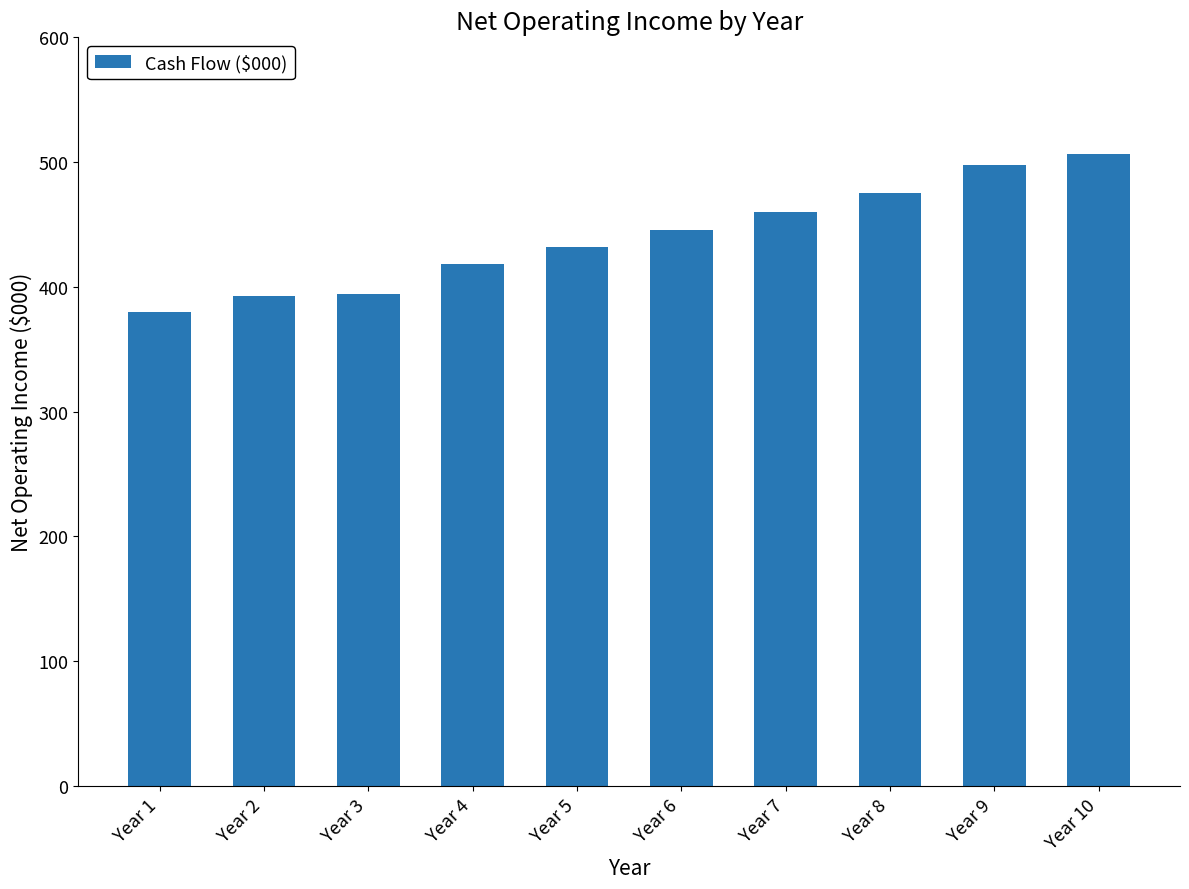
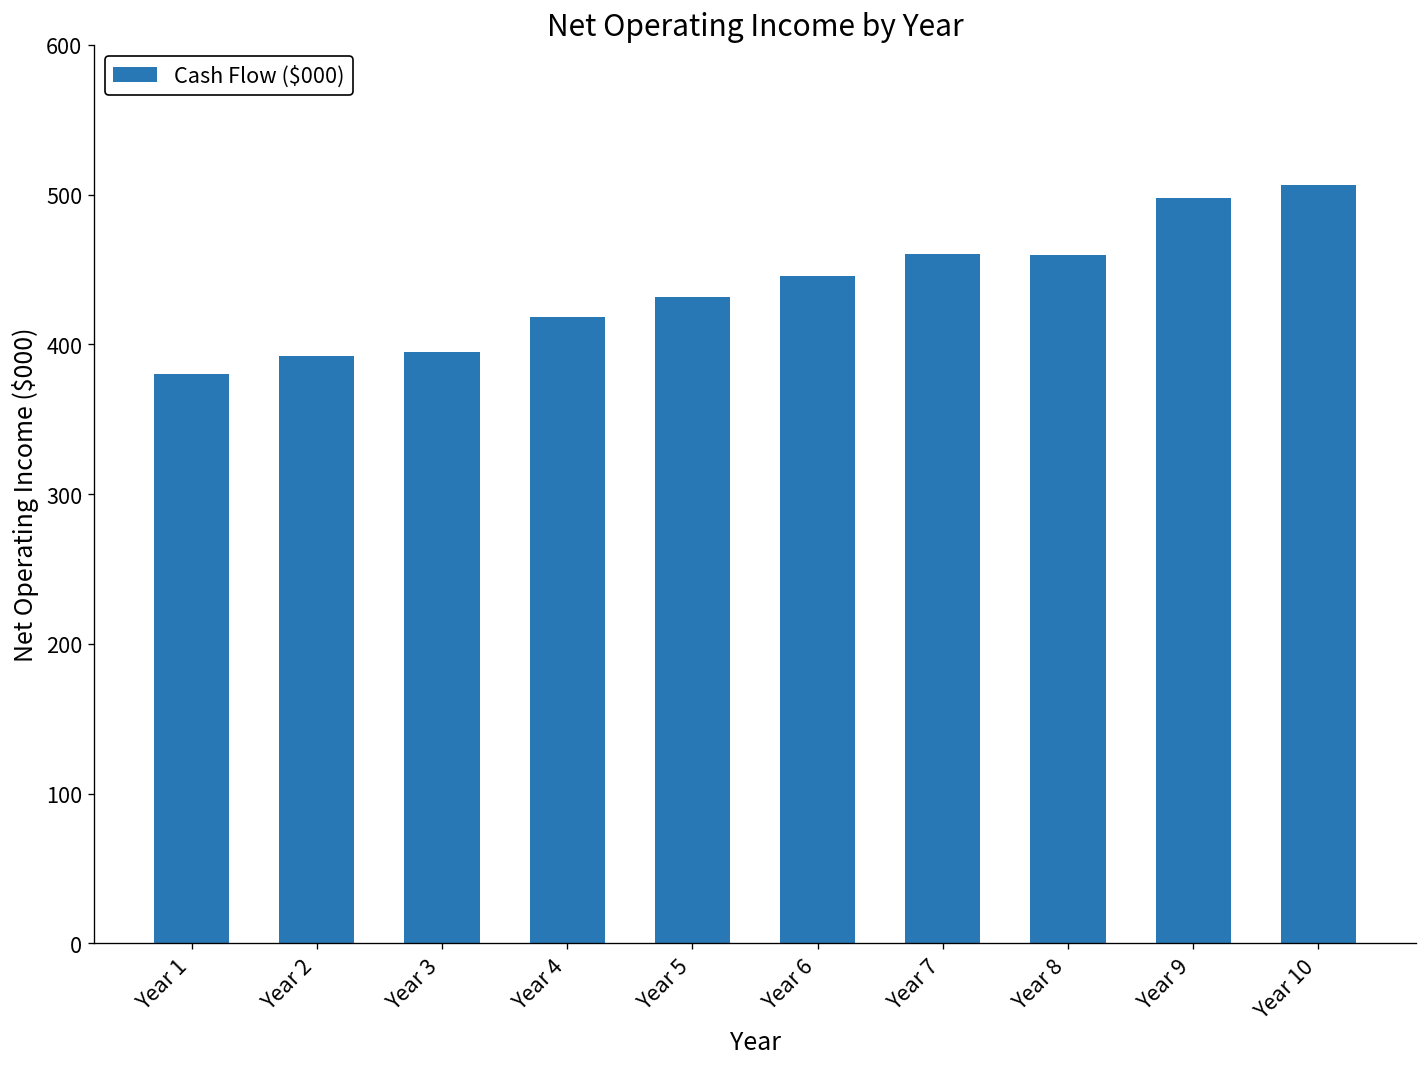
Year 8: 475 -> 460
